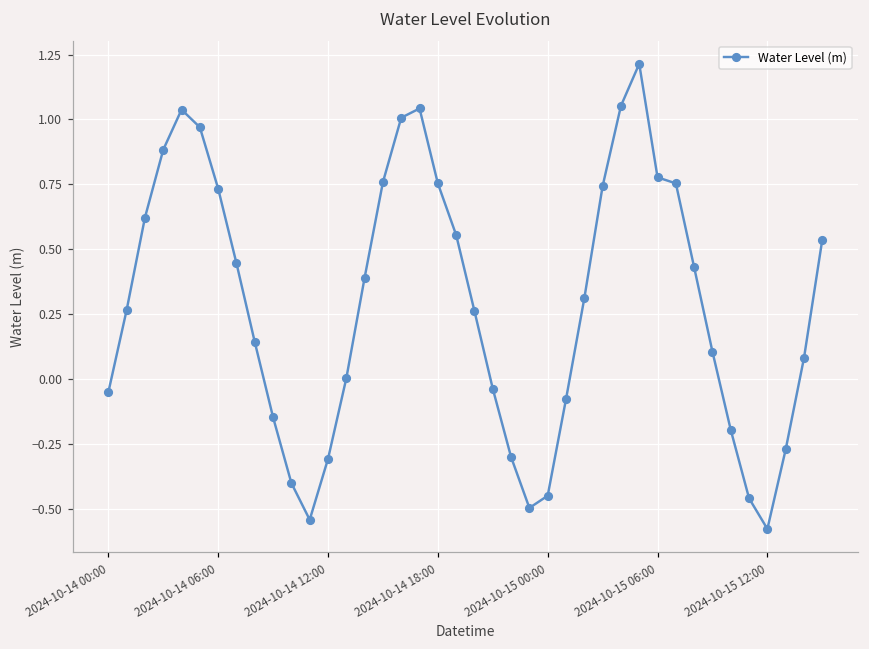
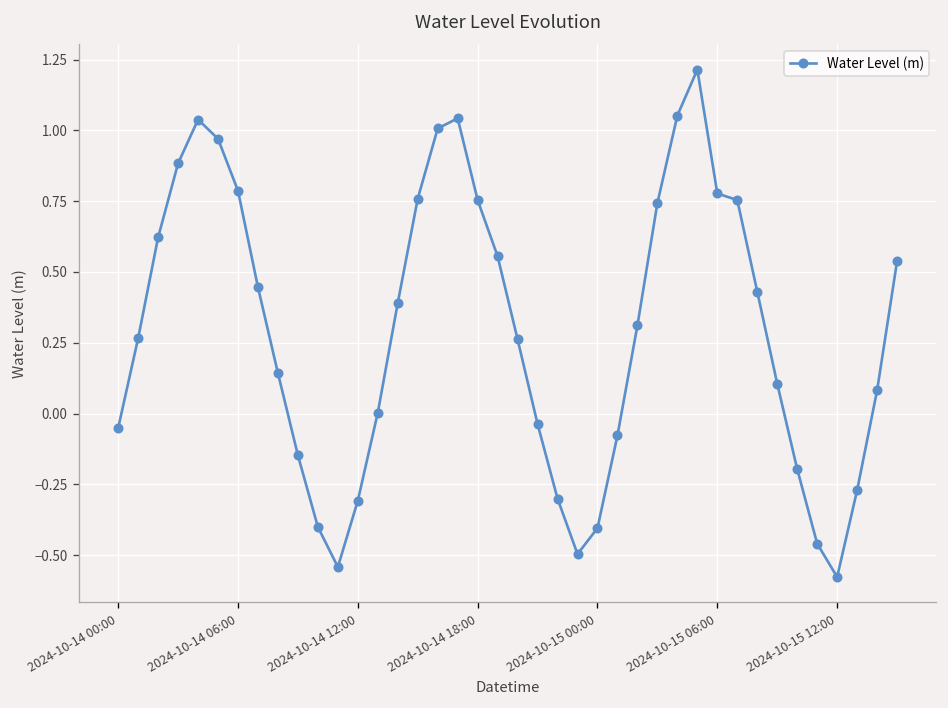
2024-10-14 06:00: 0.73 -> 0.79
2024-10-15 00:00: -0.45 -> -0.40
